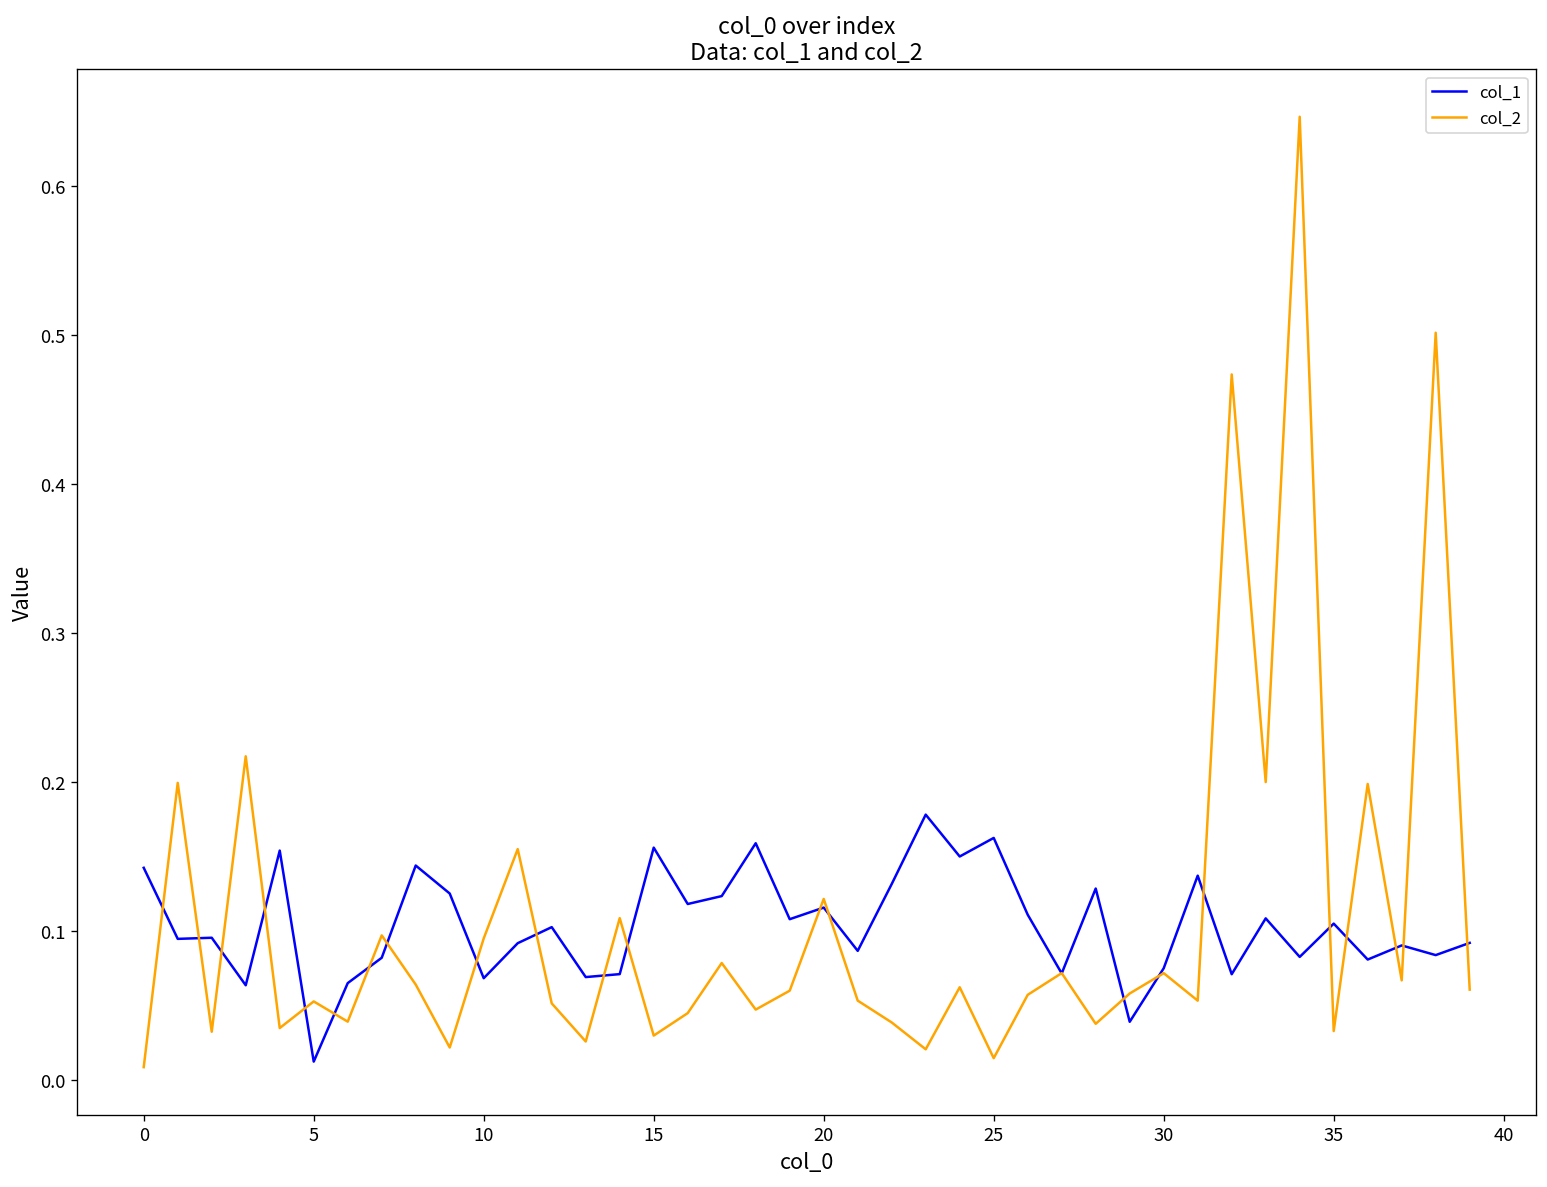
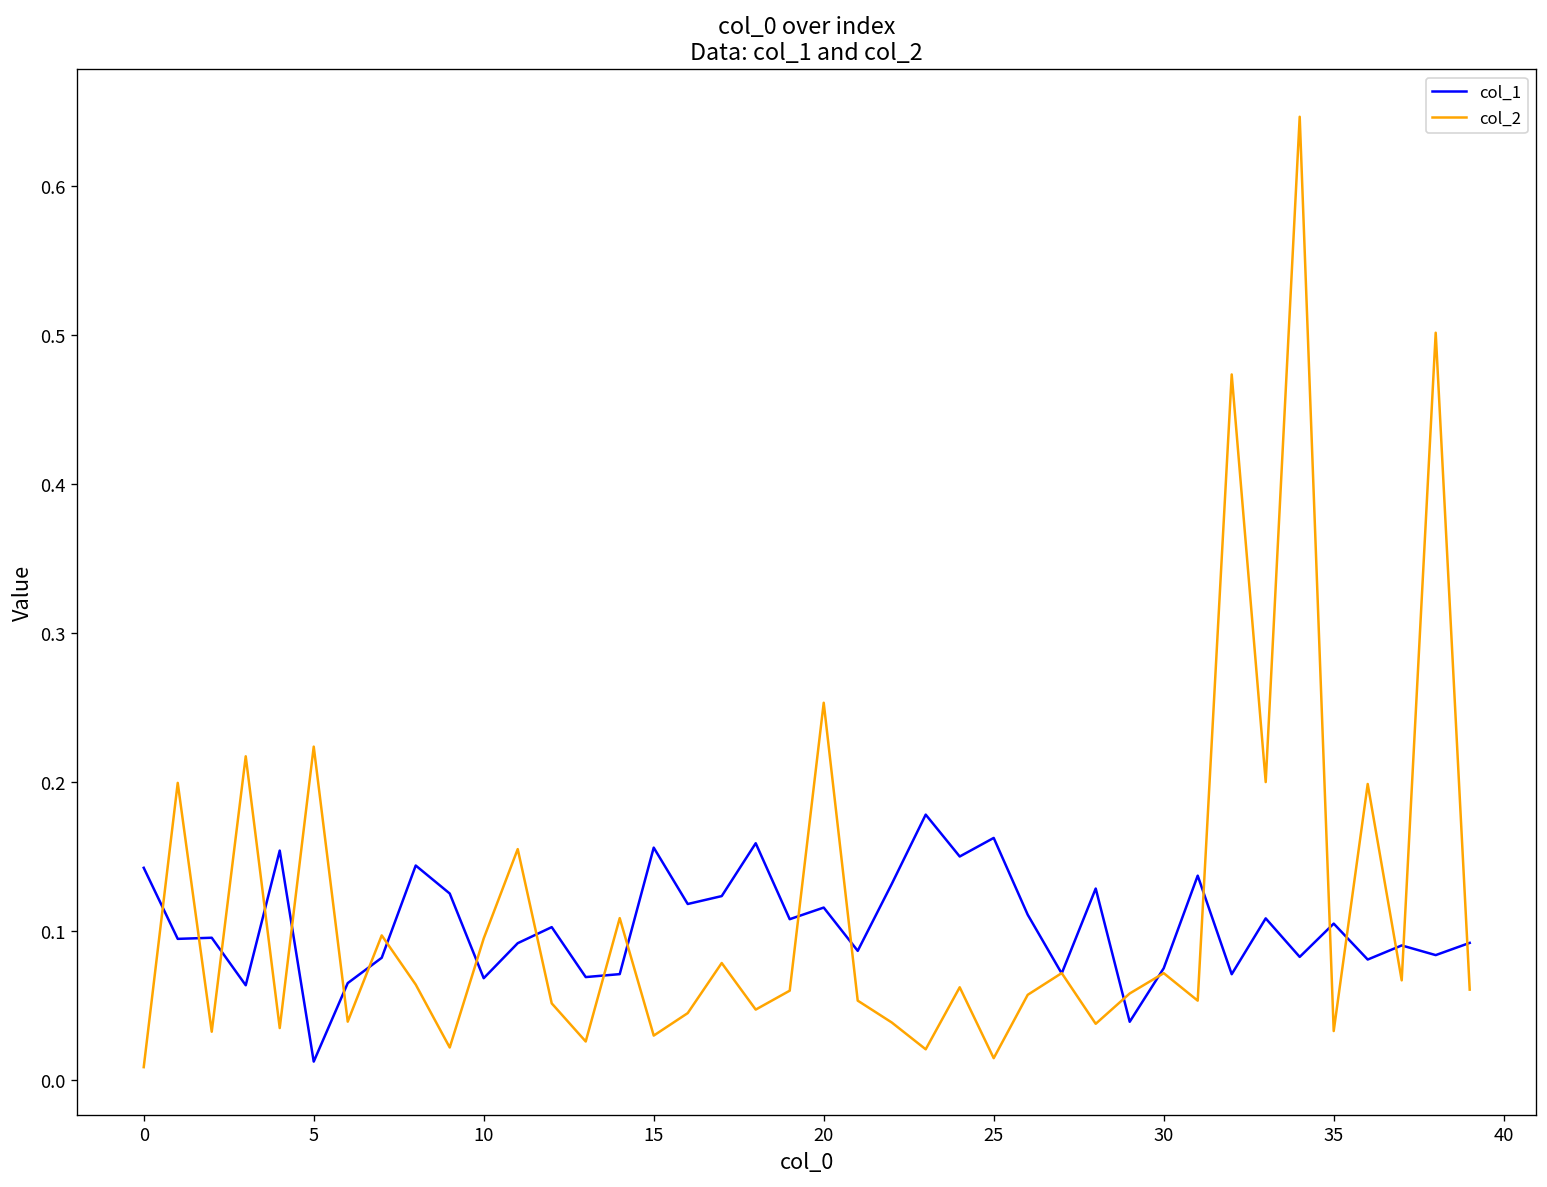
col_2, 5: 0.053 -> 0.224
col_2, 20: 0.121 -> 0.253
